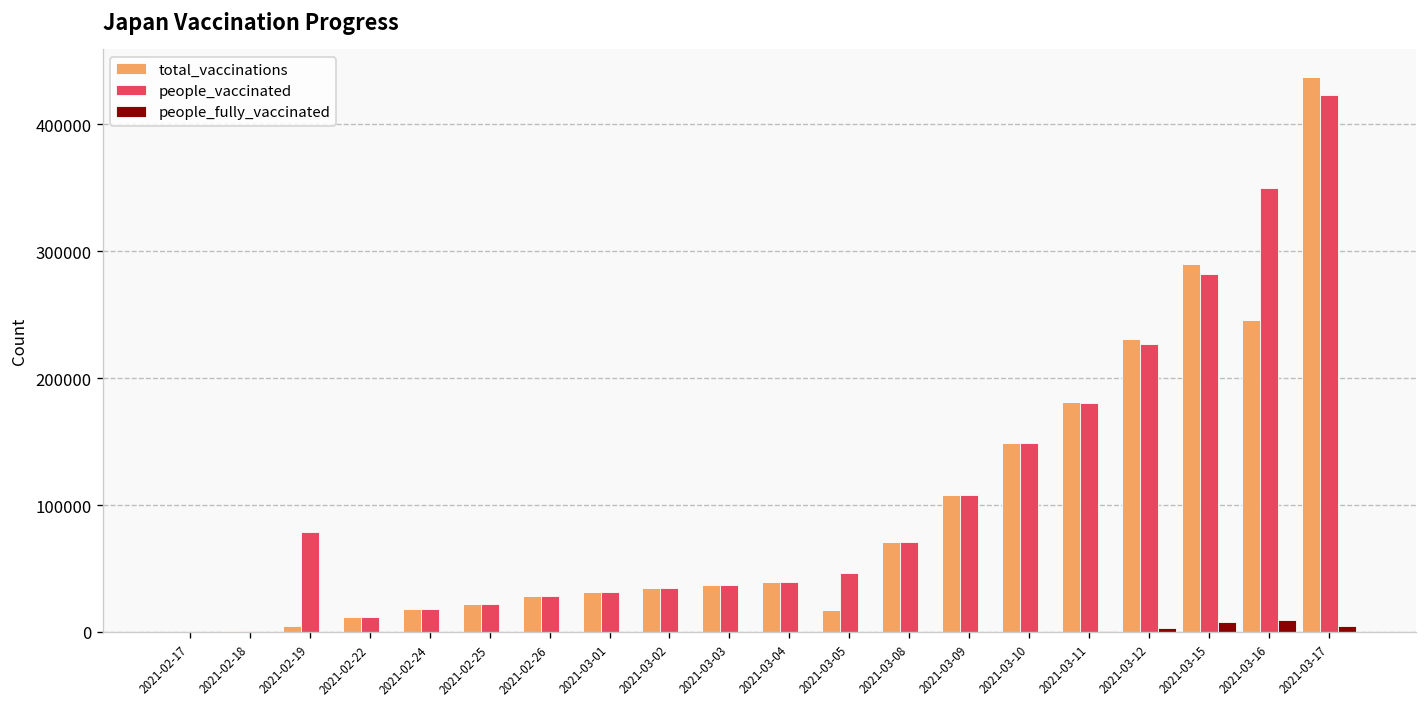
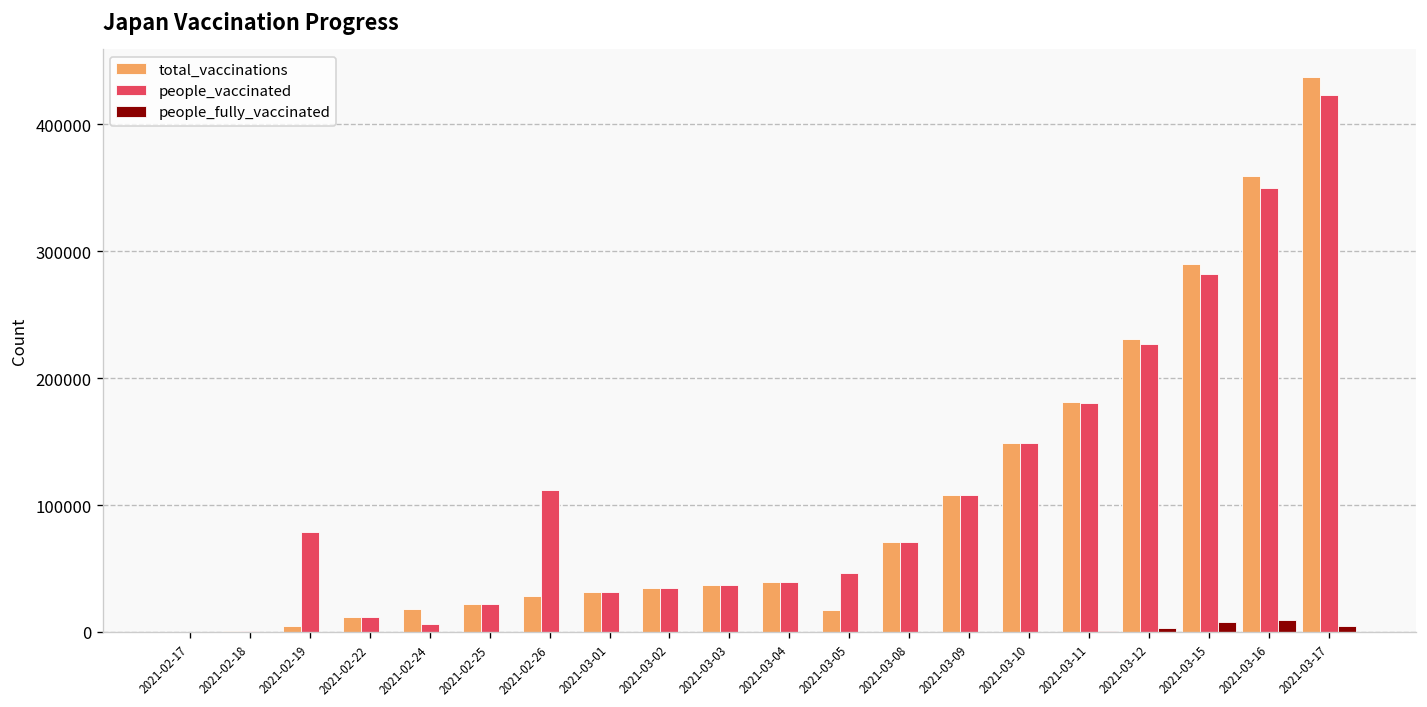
people_vaccinated, 2021-02-24: 18000 -> 6000
people_vaccinated, 2021-02-26: 29000 -> 112000
total_vaccinations, 2021-03-16: 246000 -> 359000
